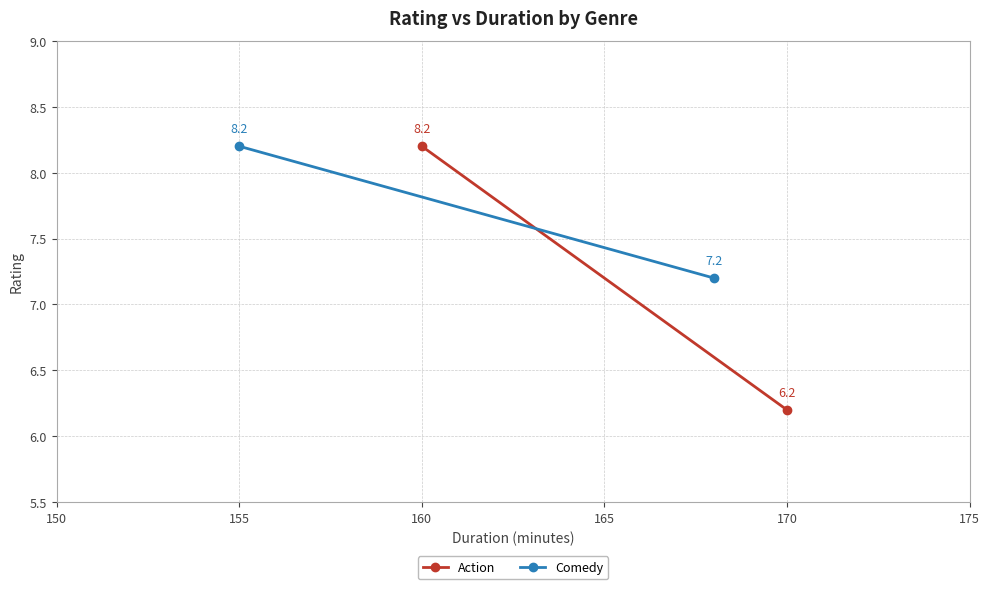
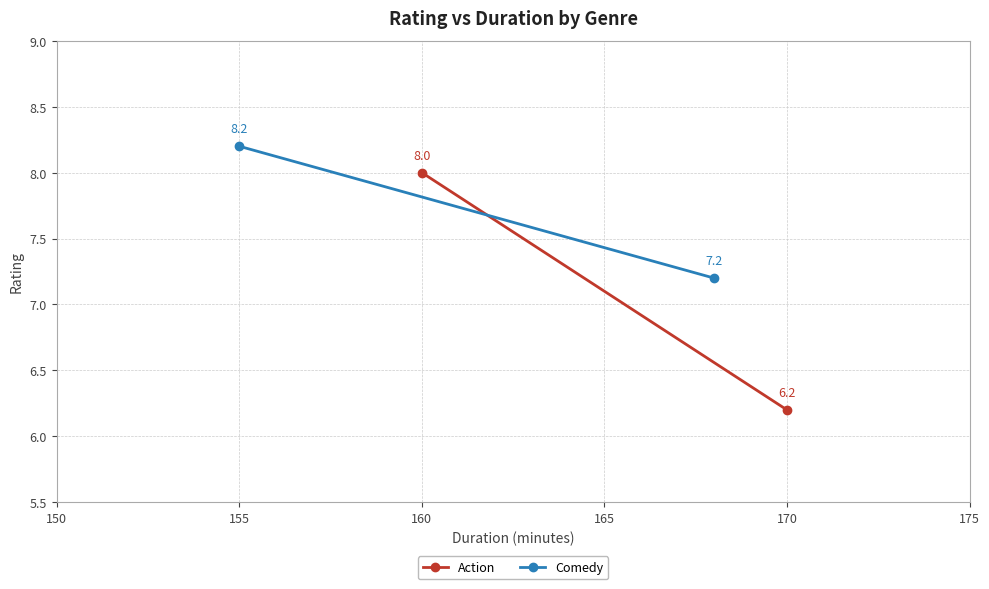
Action, 160: 8.2 -> 8.0
